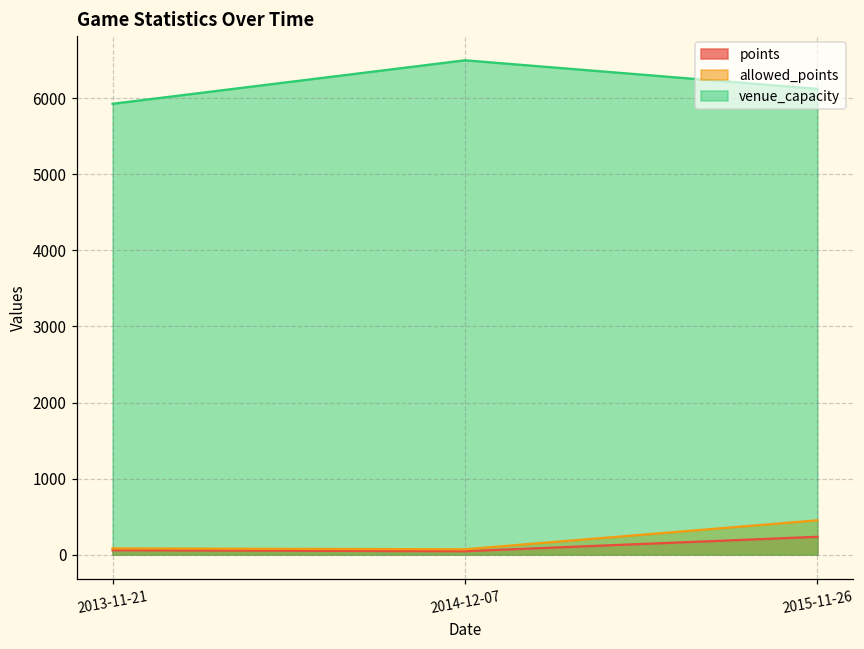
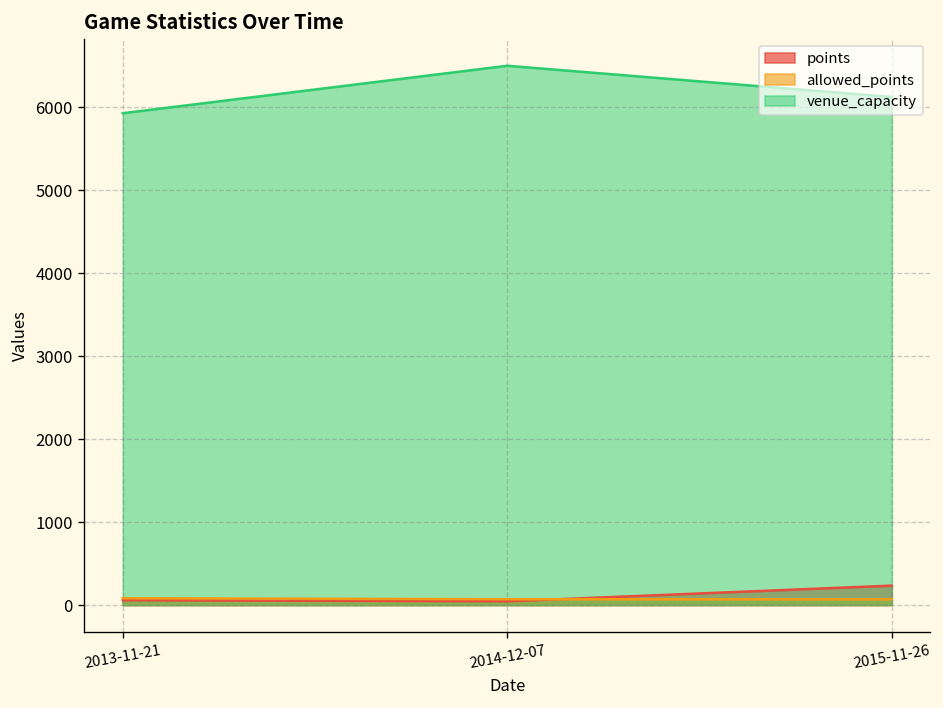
allowed_points, 2015-11-26: 500 -> 100
